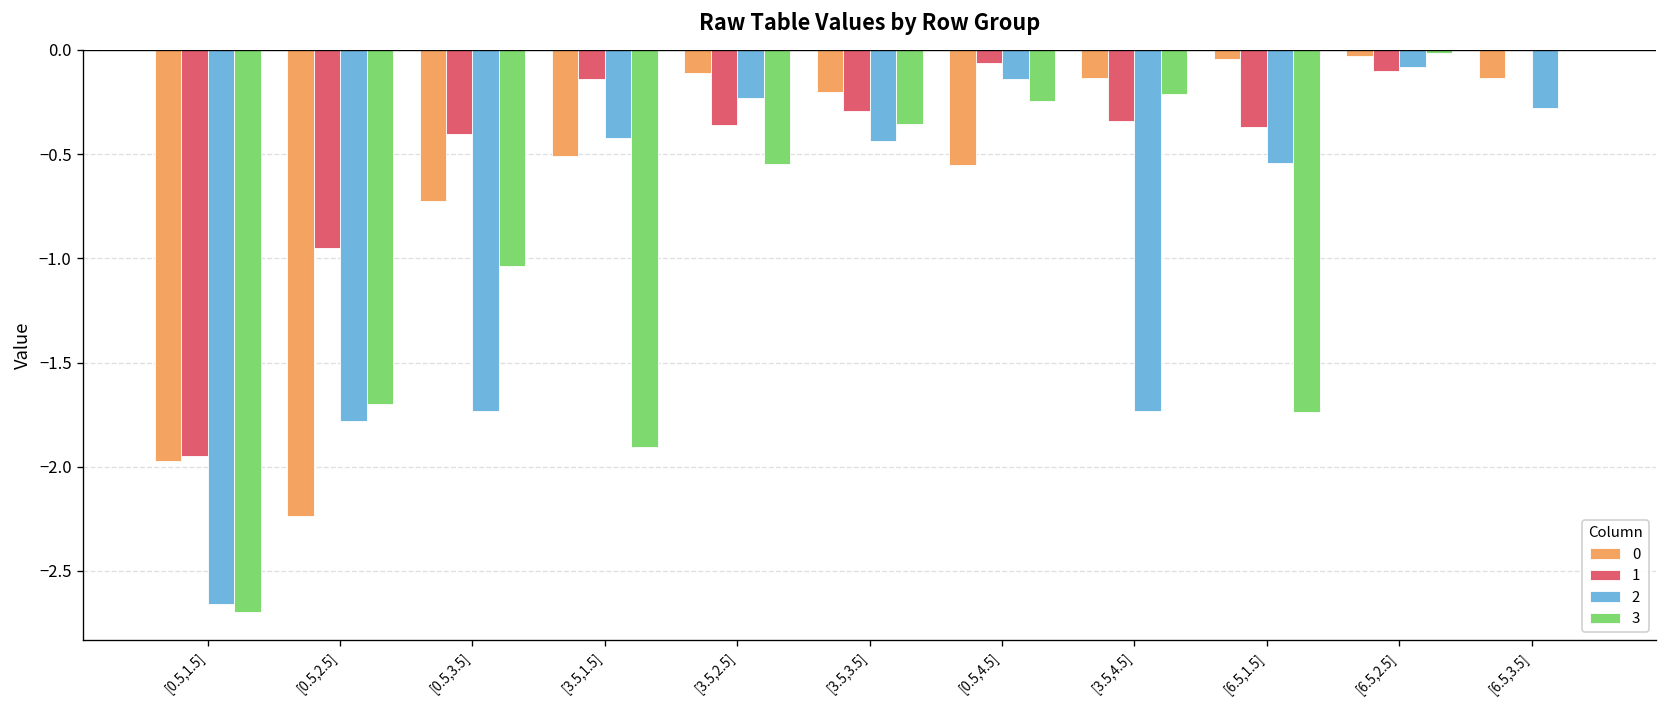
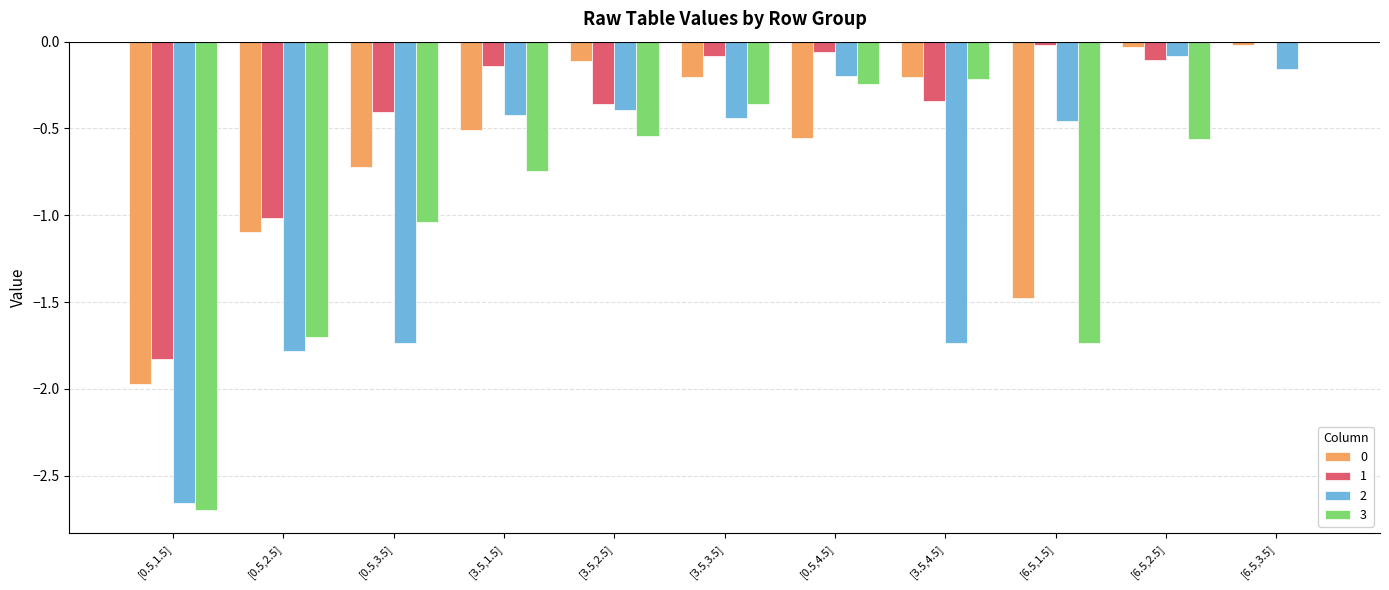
1, [0.5,1.5]: -1.95 -> -1.83
0, [0.5,2.5]: -2.24 -> -1.10
1, [0.5,2.5]: -0.95 -> -1.01
3, [3.5,1.5]: -1.91 -> -0.74
2, [3.5,2.5]: -0.23 -> -0.39
1, [3.5,3.5]: -0.29 -> -0.08
2, [0.5,4.5]: -0.14 -> -0.20
0, [3.5,4.5]: -0.14 -> -0.20
0, [6.5,1.5]: -0.04 -> -1.47
1, [6.5,1.5]: -0.37 -> -0.02
2, [6.5,1.5]: -0.54 -> -0.46
3, [6.5,2.5]: -0.02 -> -0.56
0, [6.5,3.5]: -0.14 -> -0.02
2, [6.5,3.5]: -0.28 -> -0.16
